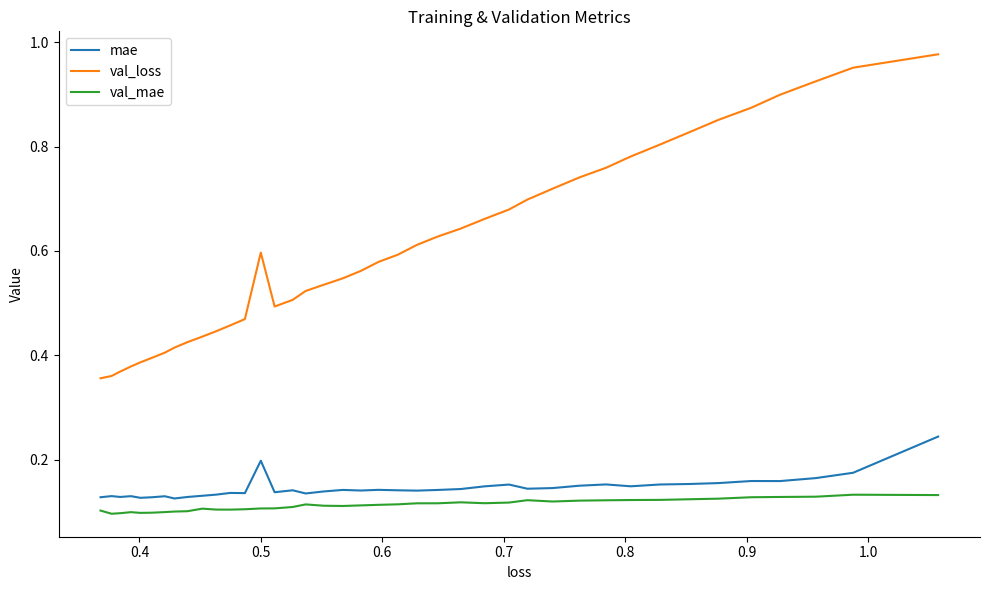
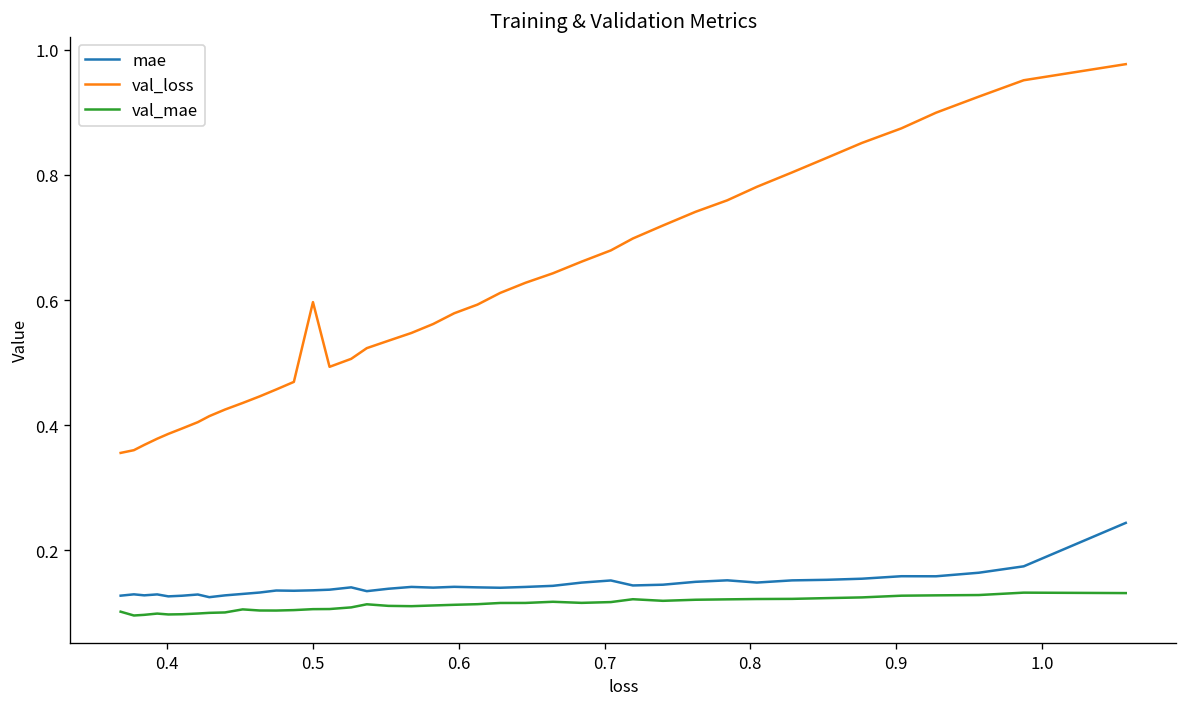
mae, 0.5: 0.20 -> 0.14
